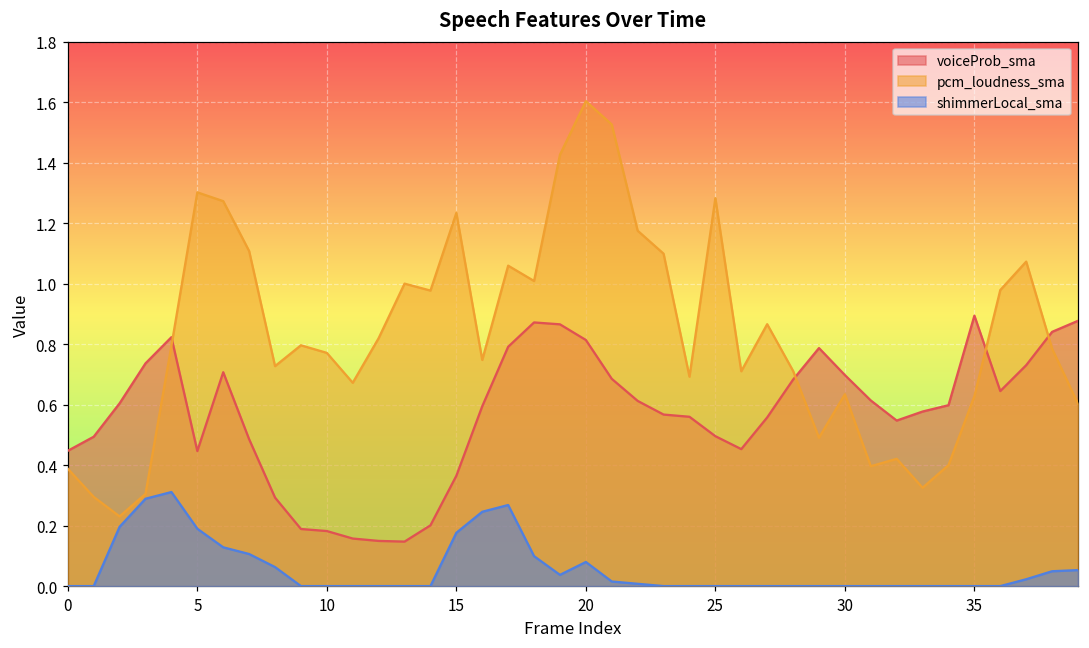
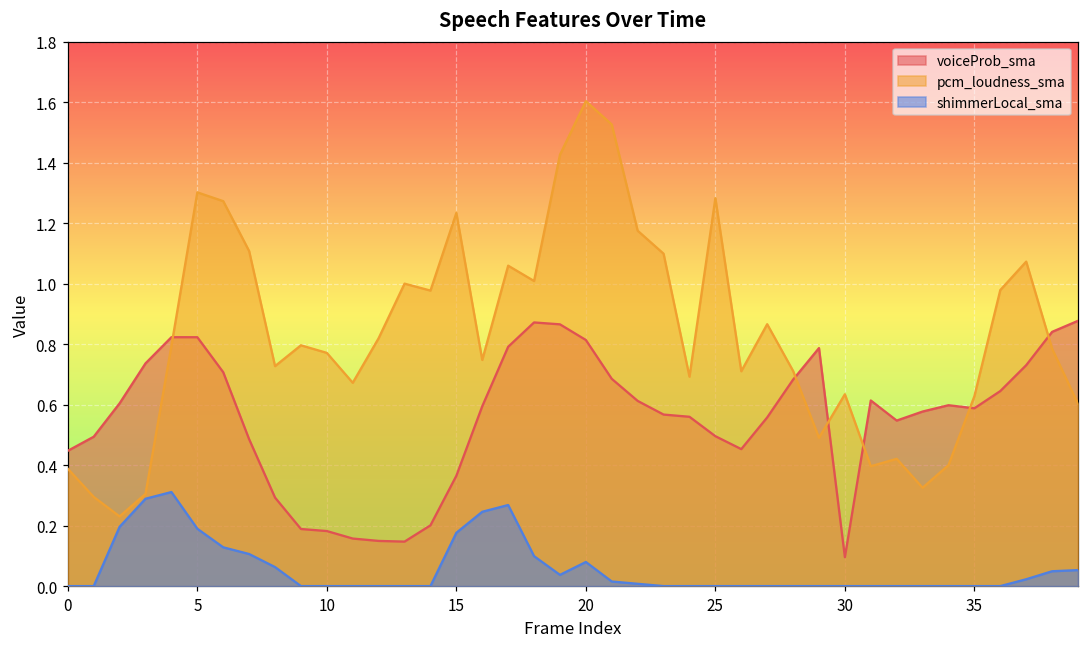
voiceProb_sma, 5: 0.45 -> 0.82
voiceProb_sma, 30: 0.70 -> 0.10
voiceProb_sma, 35: 0.89 -> 0.59
